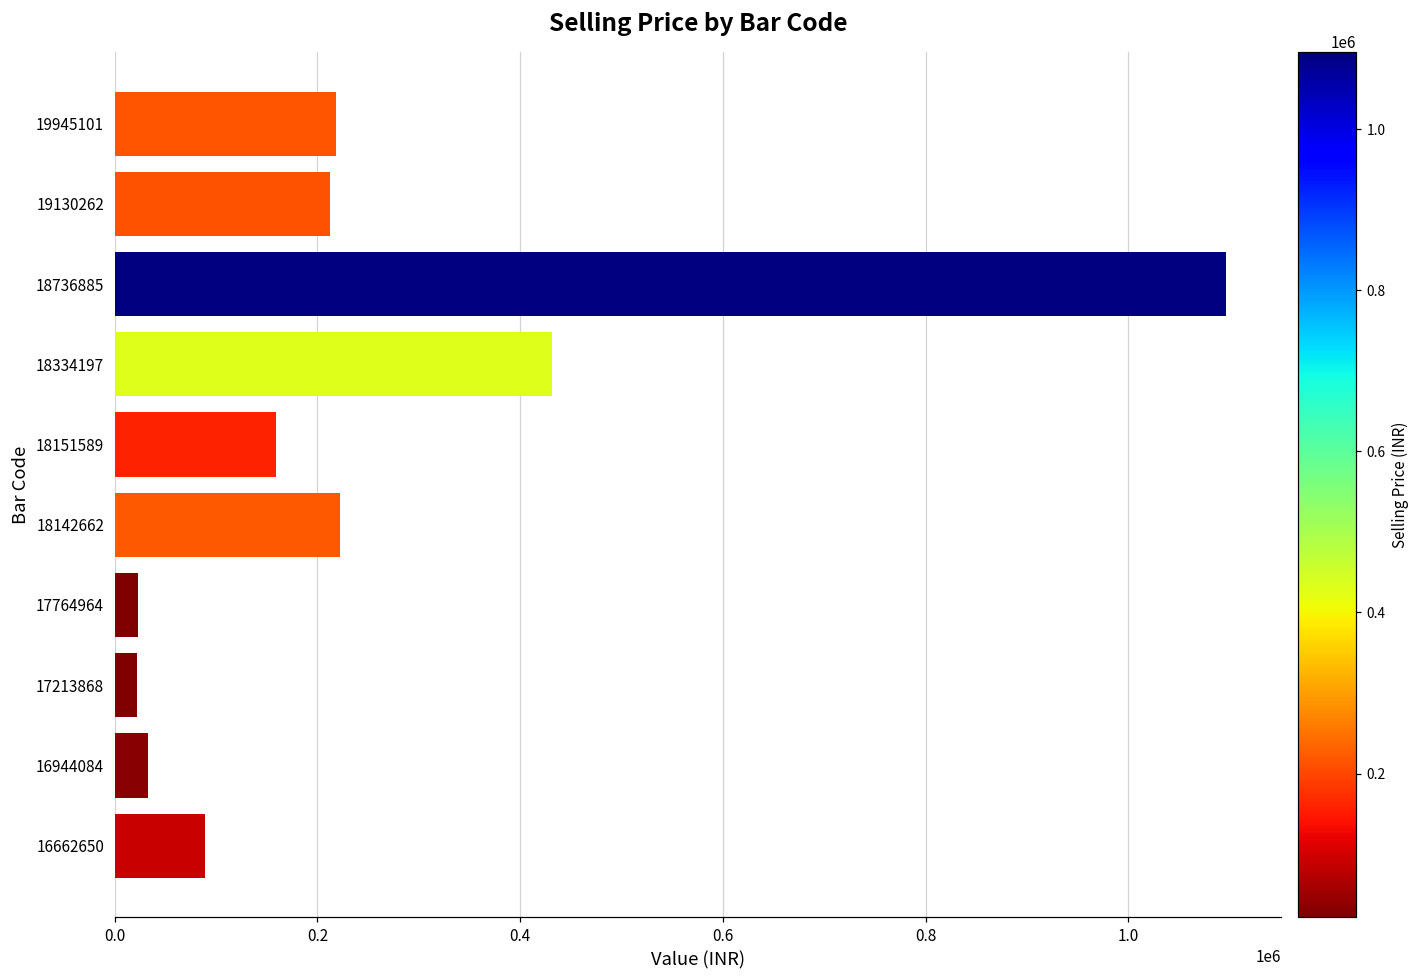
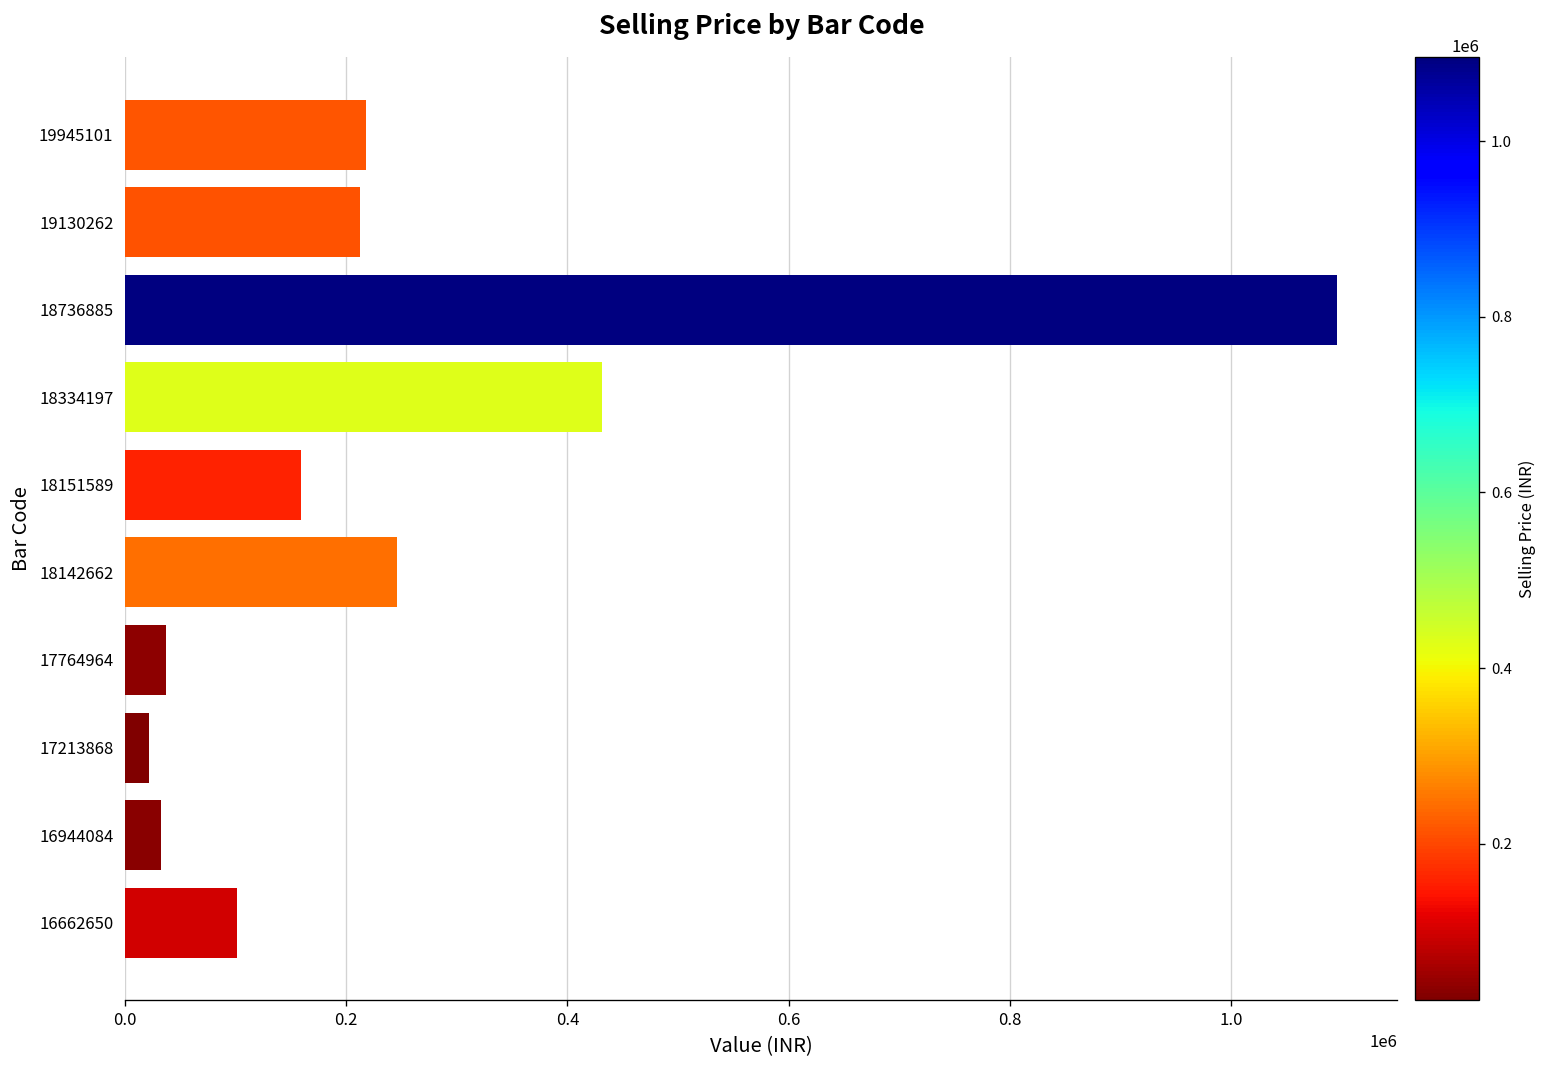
18142662: 220000 -> 250000
17764964: 20000 -> 40000
16662650: 90000 -> 100000
